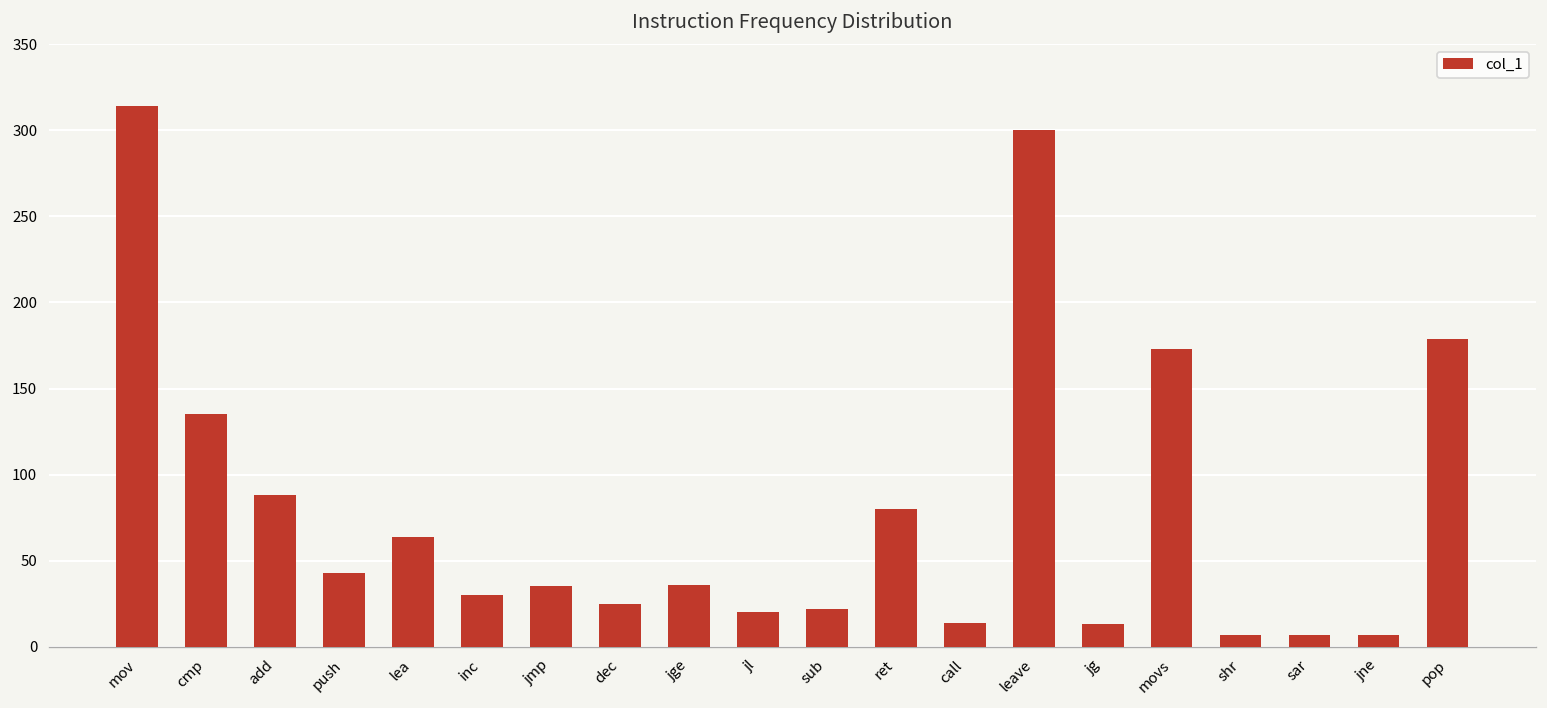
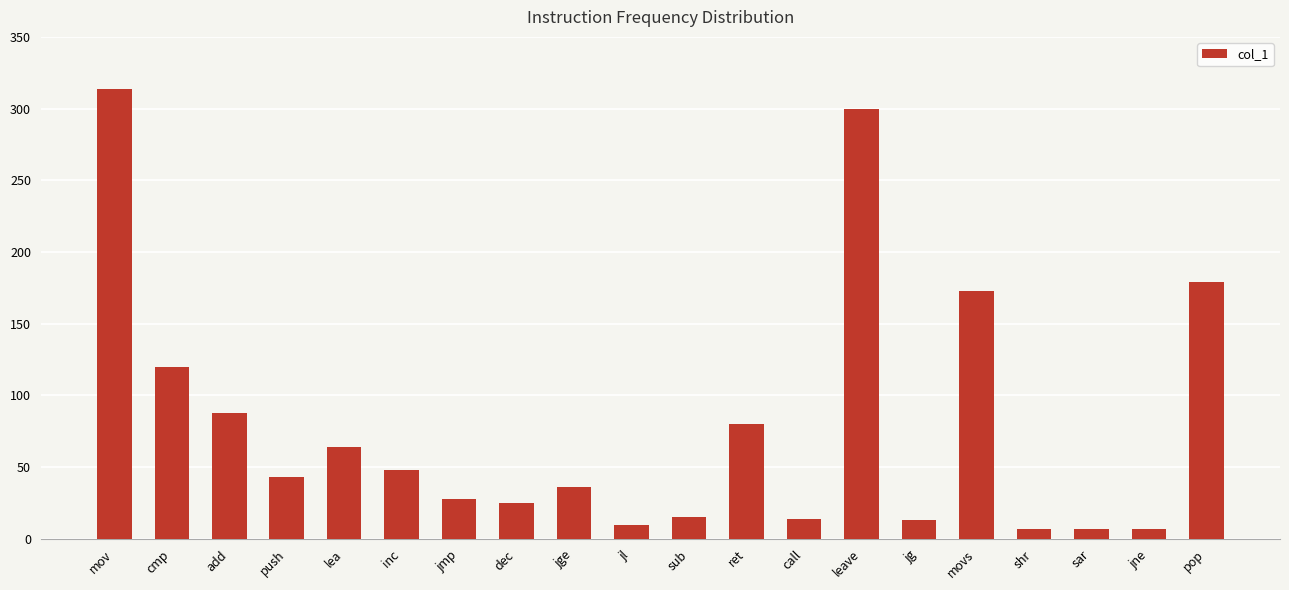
cmp: 135 -> 120
inc: 30 -> 48
jmp: 35 -> 28
jl: 20 -> 10
sub: 22 -> 15
